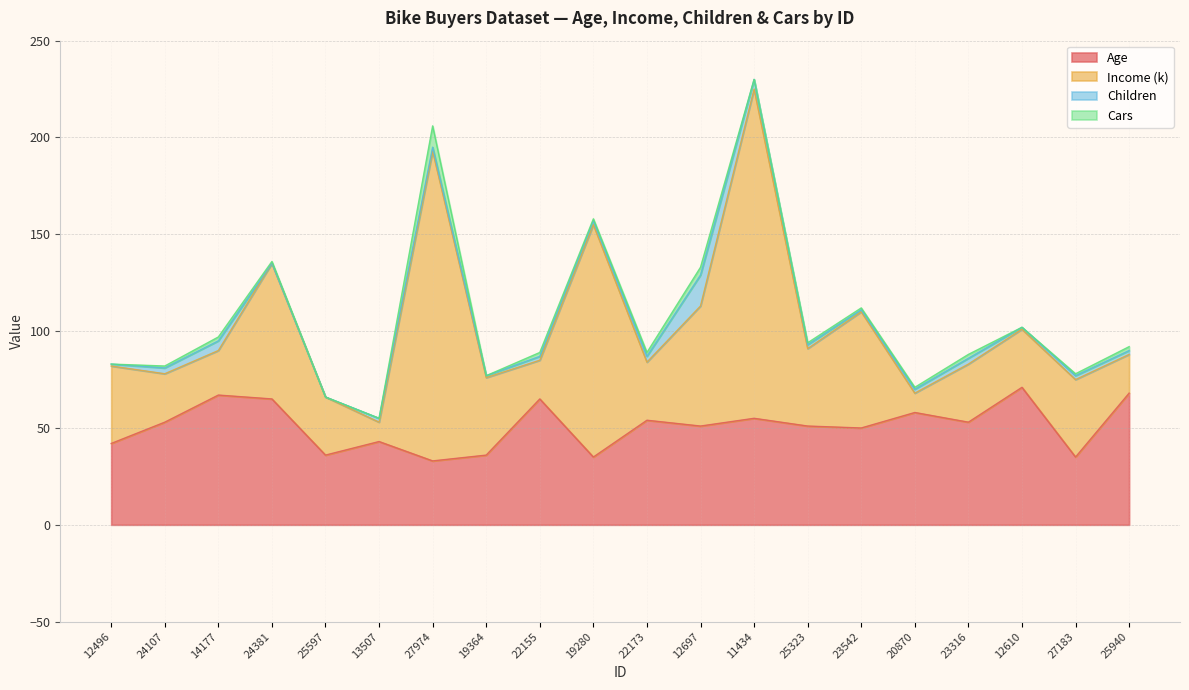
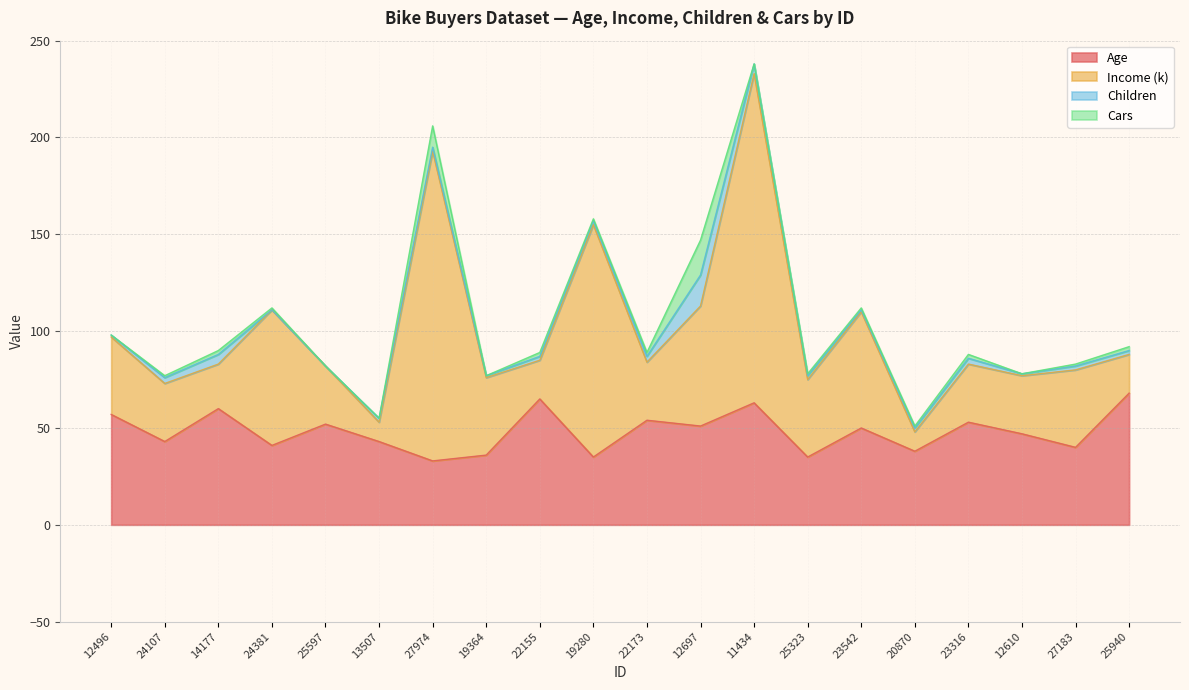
Age, 12496: 42 -> 57
Age, 24107: 53 -> 43
Income (k), 24107: 25 -> 30
Age, 14177: 67 -> 60
Age, 24381: 65 -> 41
Age, 25597: 36 -> 52
Cars, 12697: 4 -> 18
Age, 11434: 55 -> 63
Age, 25323: 51 -> 35
Age, 20870: 58 -> 38
Age, 12610: 71 -> 47
Age, 27183: 35 -> 40
